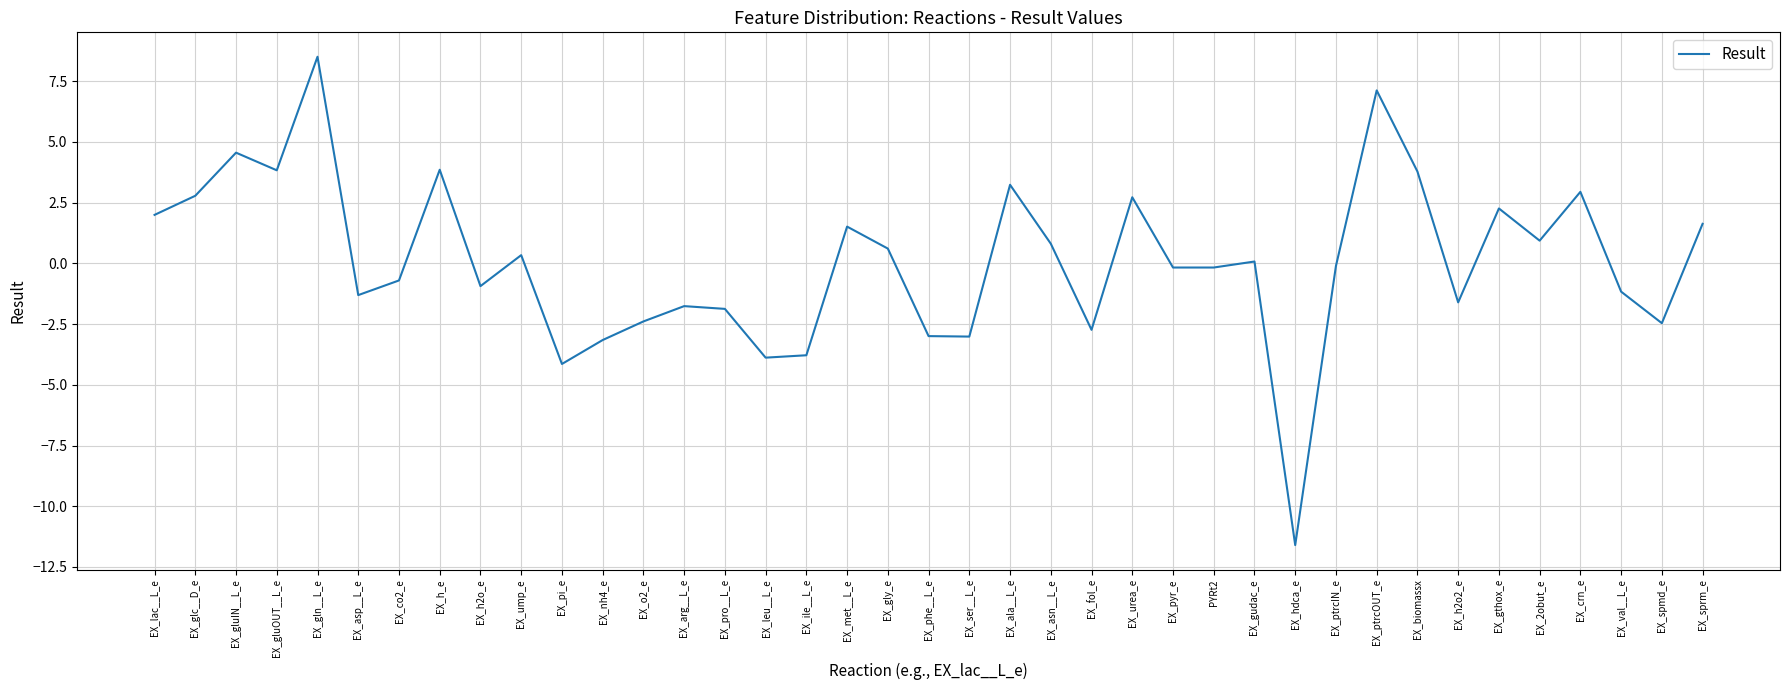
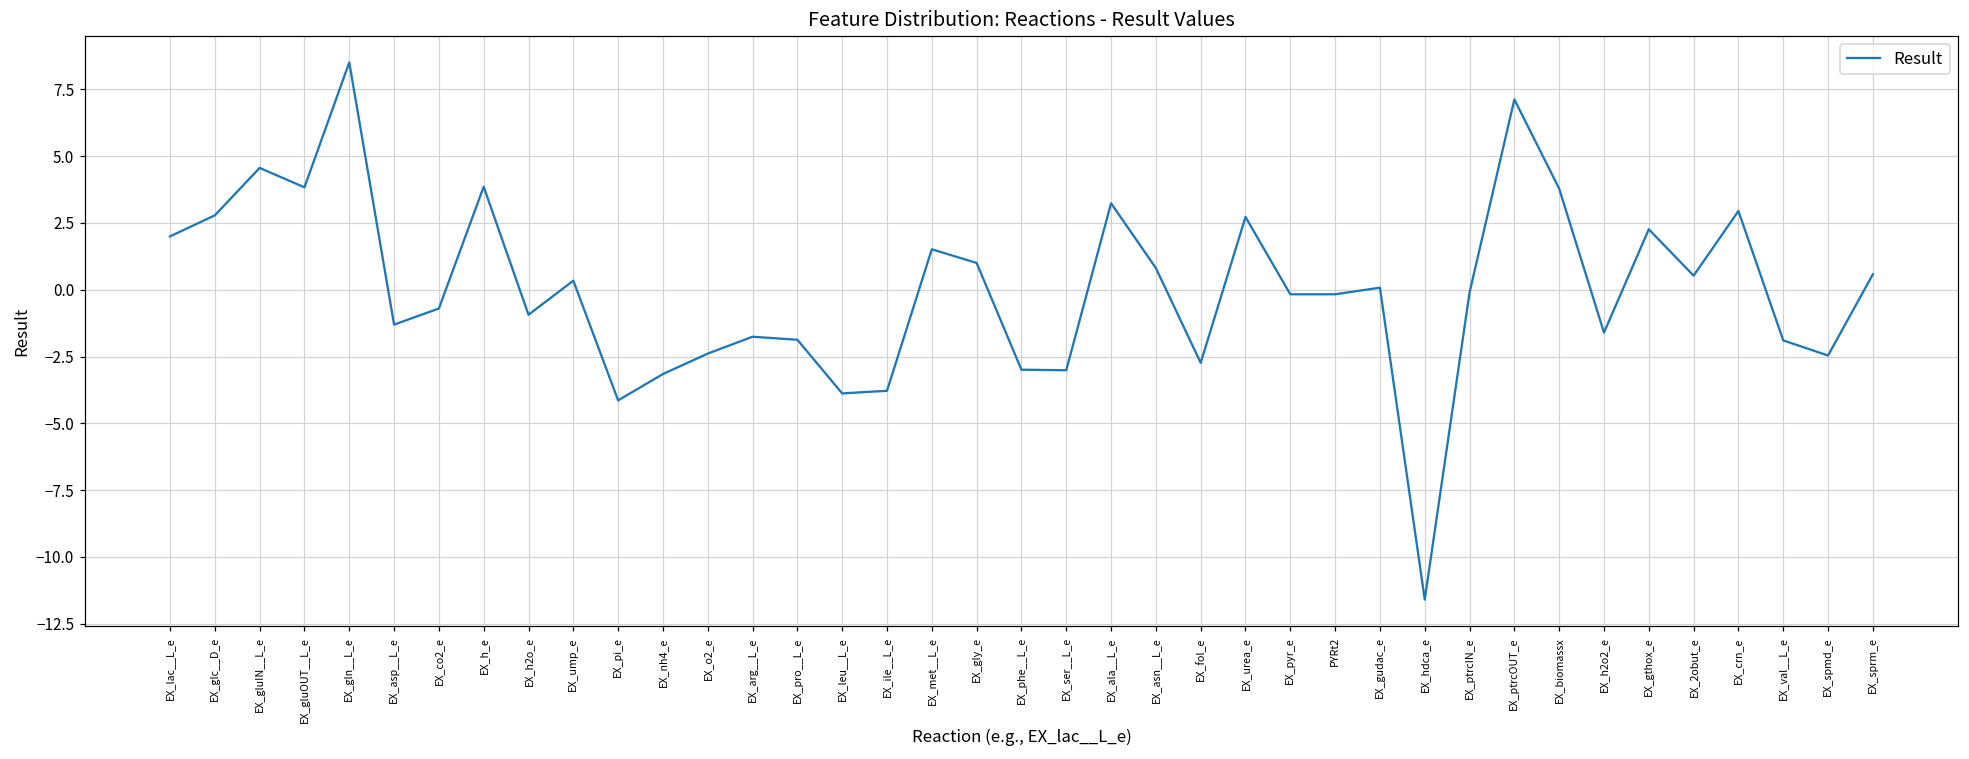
EX_gly_e: 0.6 -> 1.0
EX_2obut_e: 0.9 -> 0.5
EX_val__L_e: -1.2 -> -1.9
EX_sprm_e: 1.6 -> 0.6
